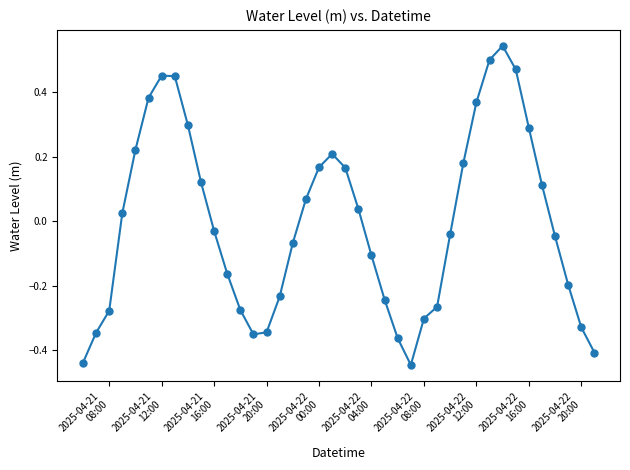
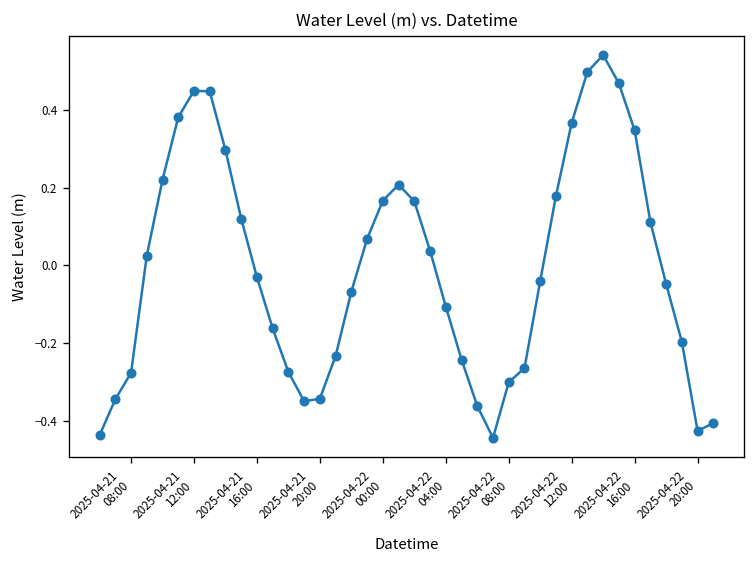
2025-04-22 16:00: 0.29 -> 0.35
2025-04-22 20:00: -0.33 -> -0.43
